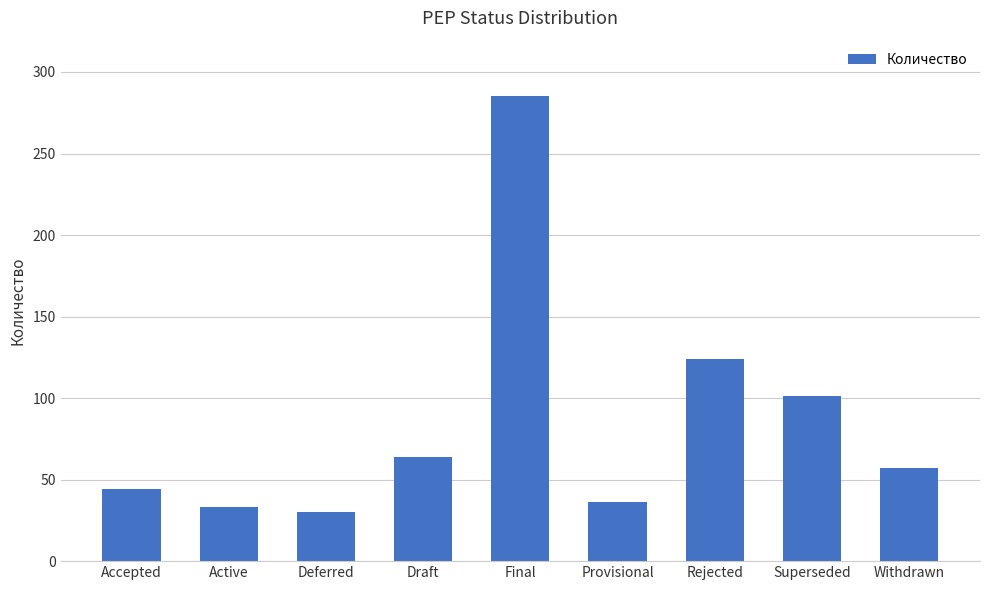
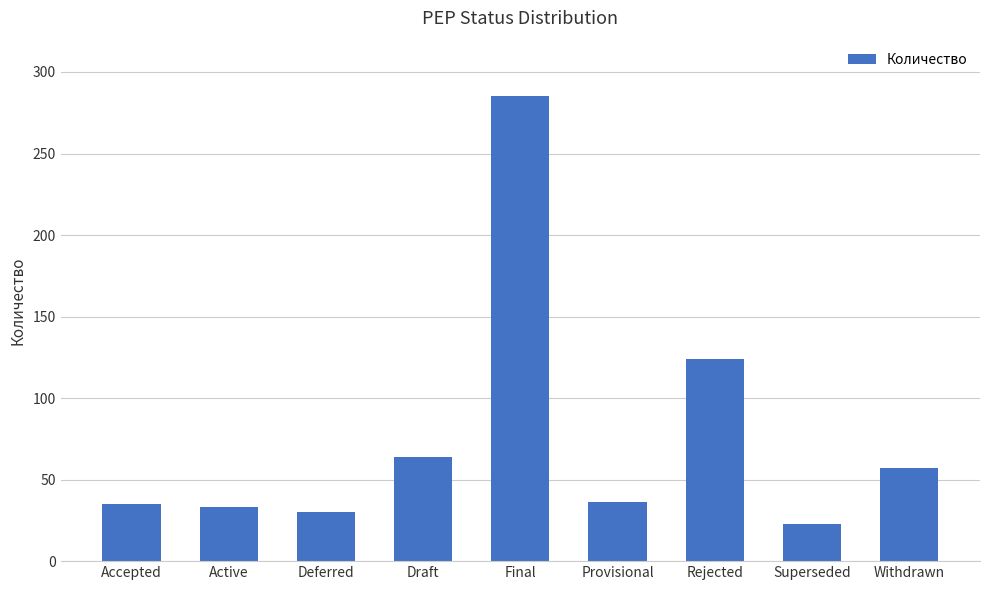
Accepted: 44 -> 35
Superseded: 101 -> 23
